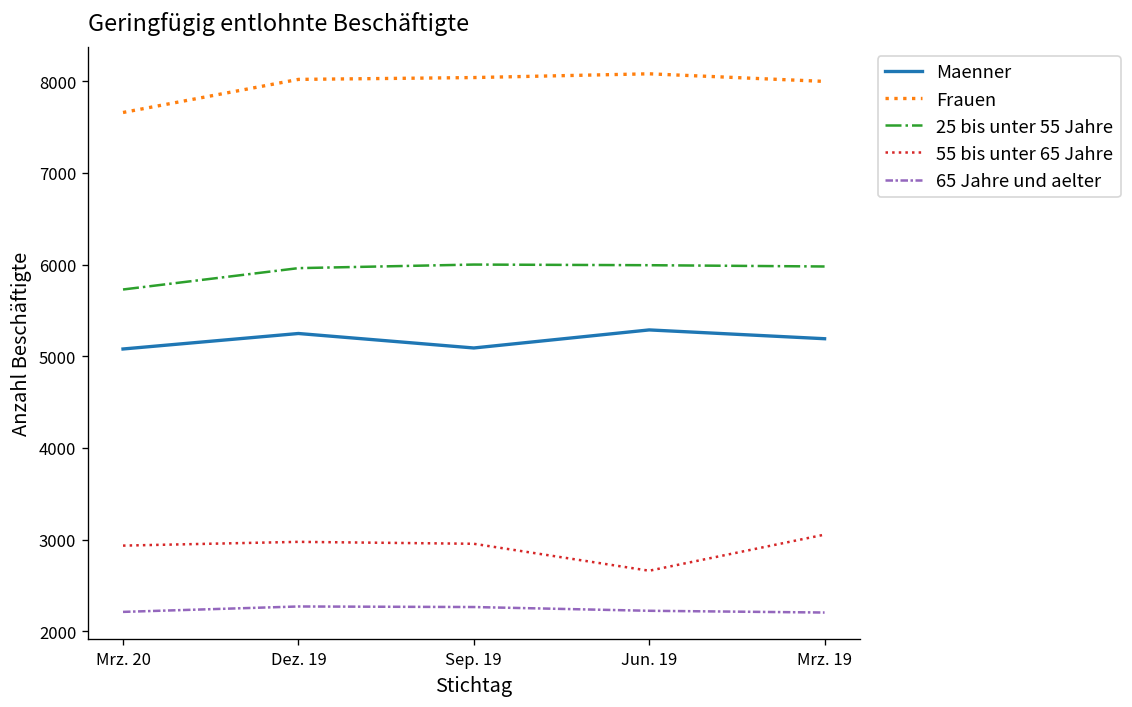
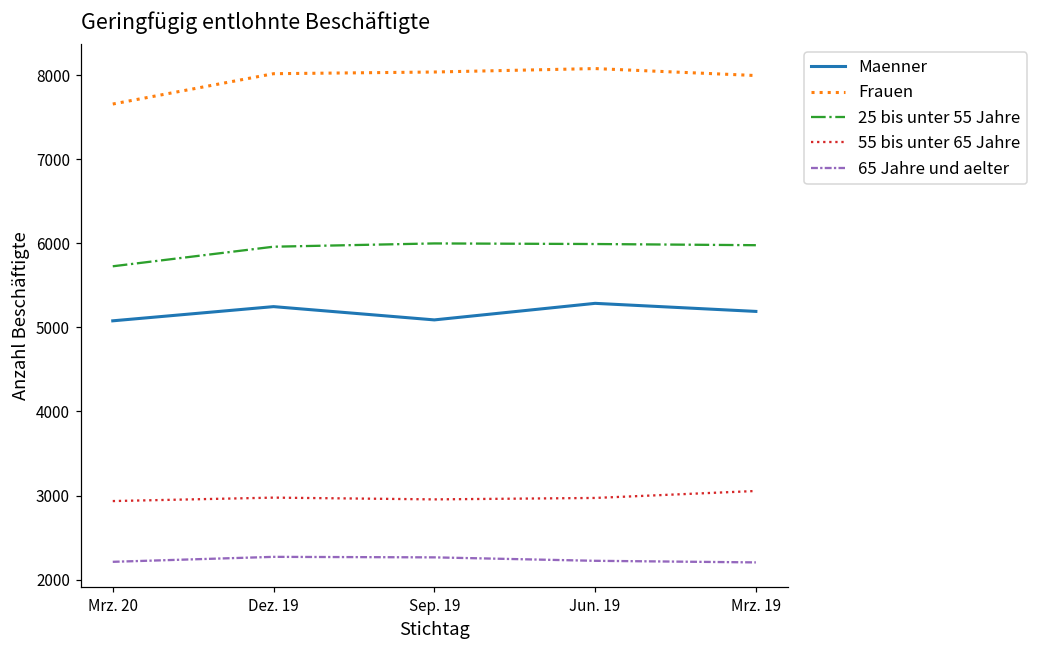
55 bis unter 65 Jahre, Jun. 19: 2700 -> 3000
